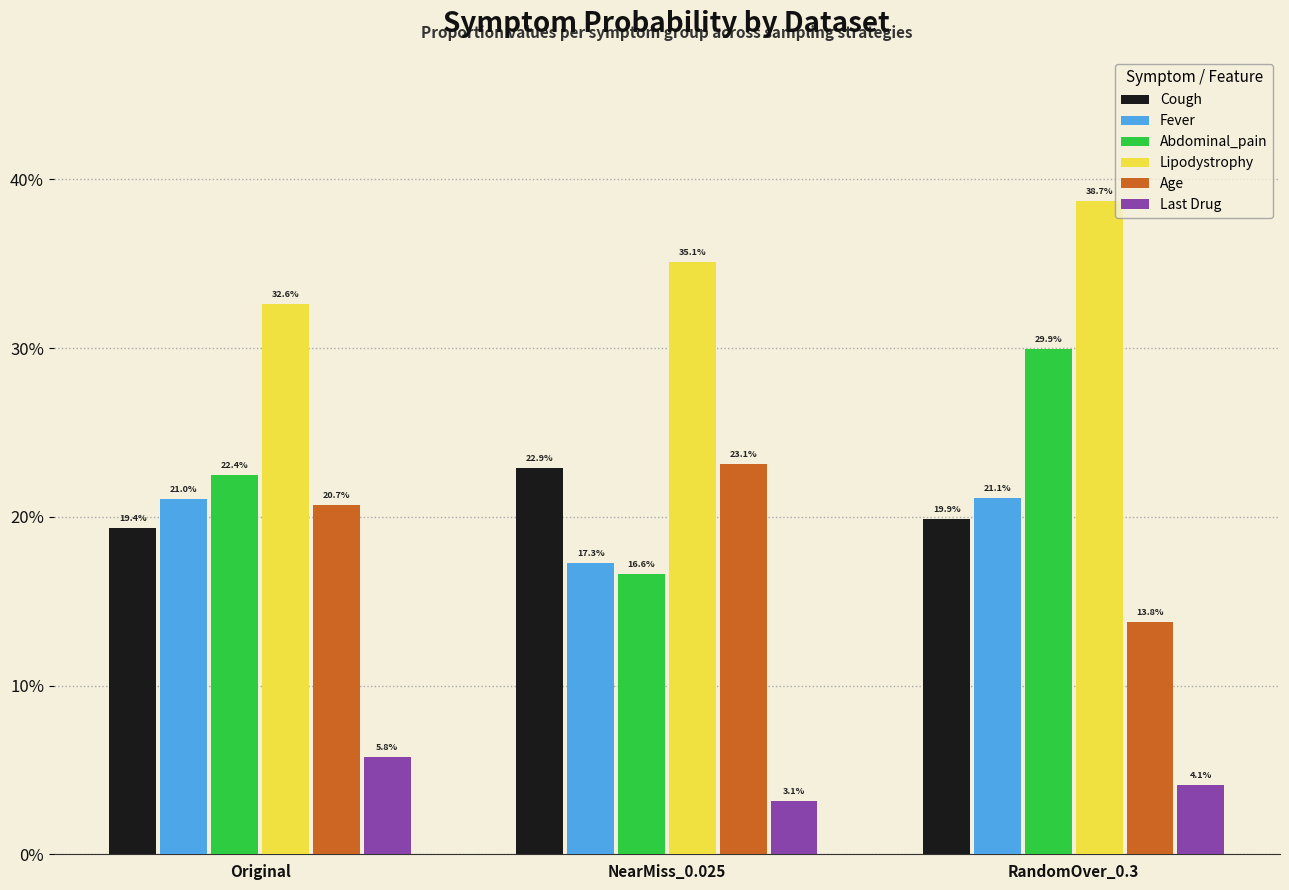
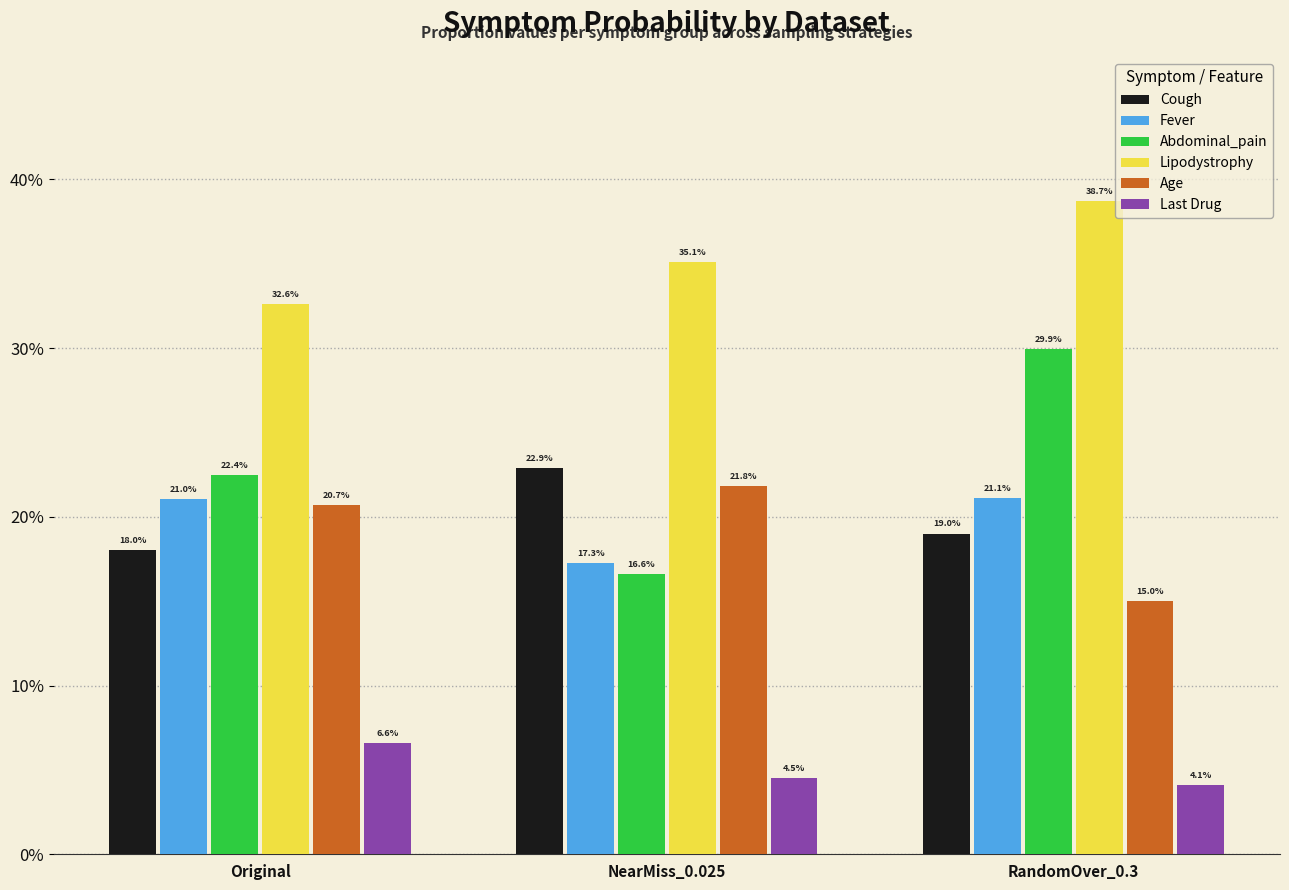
Cough, Original: 19.4% -> 18.0%
Last Drug, Original: 5.8% -> 6.6%
Age, NearMiss_0.025: 23.1% -> 21.8%
Last Drug, NearMiss_0.025: 3.1% -> 4.5%
Cough, RandomOver_0.3: 19.9% -> 19.0%
Age, RandomOver_0.3: 13.8% -> 15.0%
